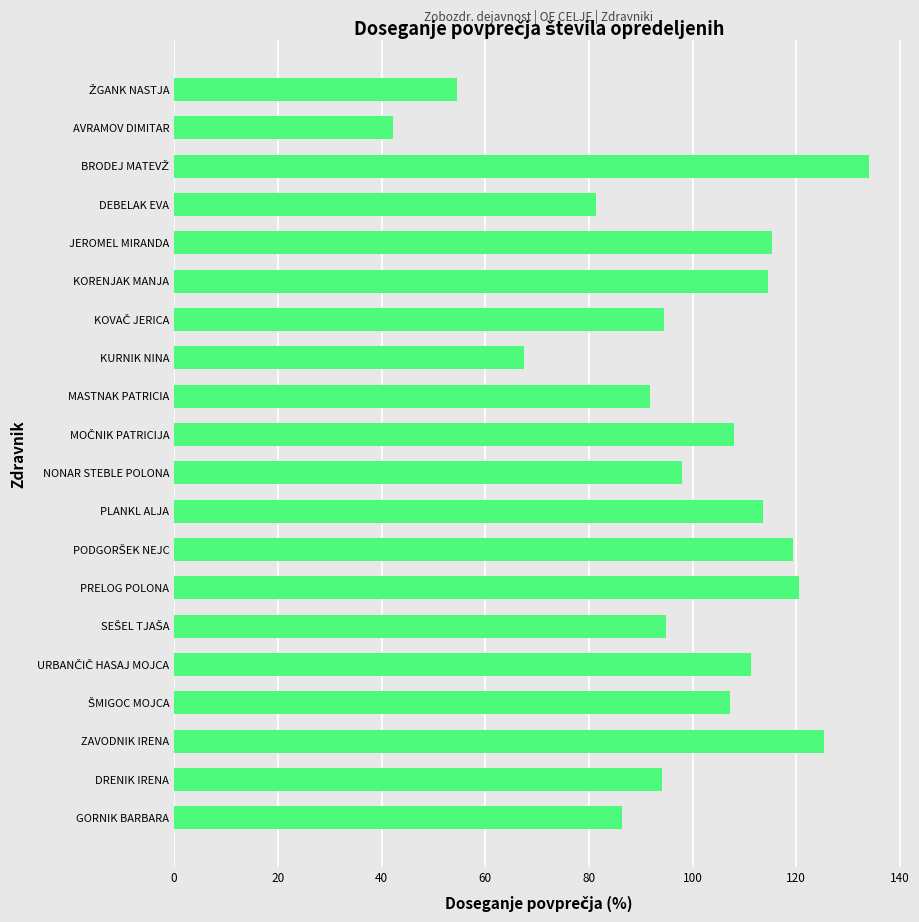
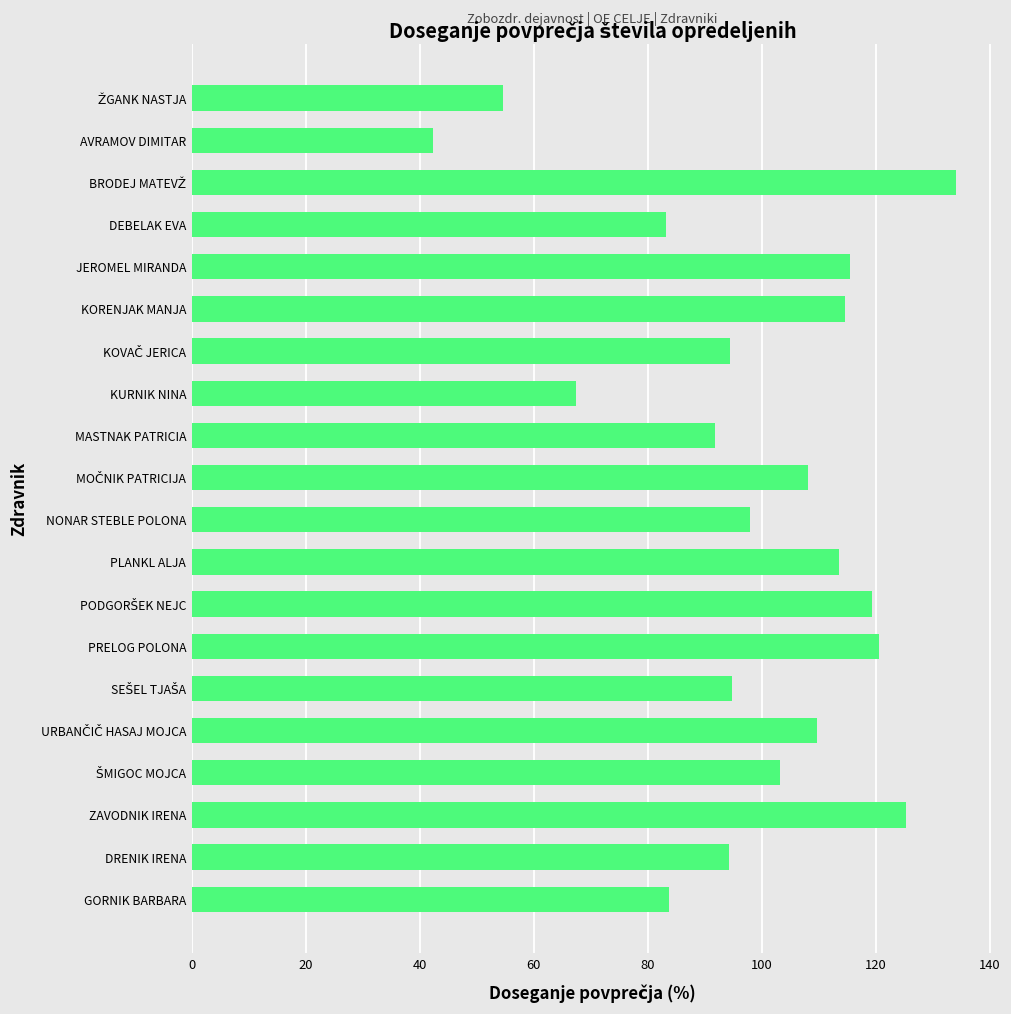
DEBELAK EVA: 81 -> 83
URBANČIČ HASAJ MOJCA: 111 -> 110
ŠMIGOC MOJCA: 107 -> 103
GORNIK BARBARA: 86 -> 84
